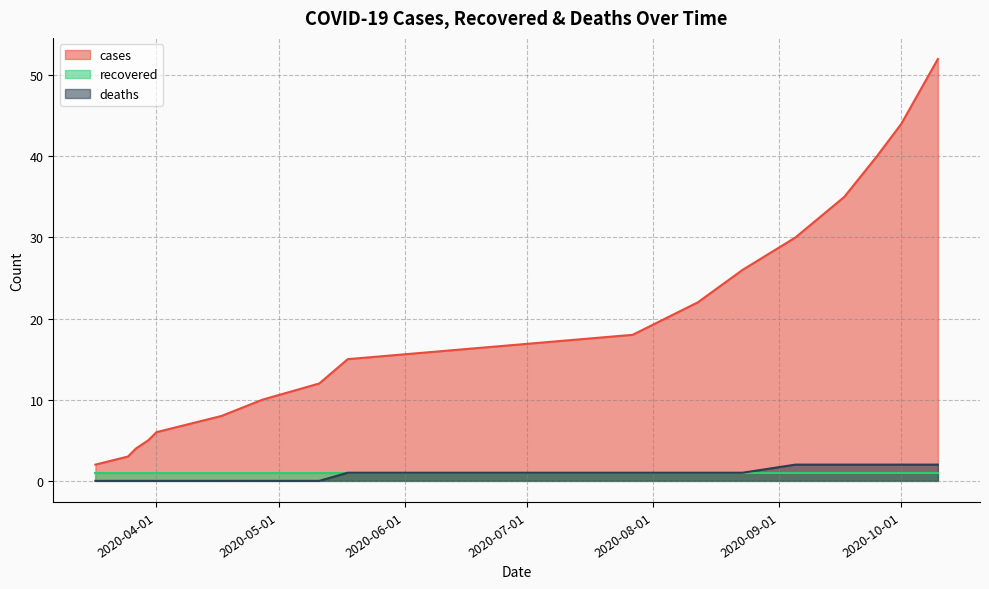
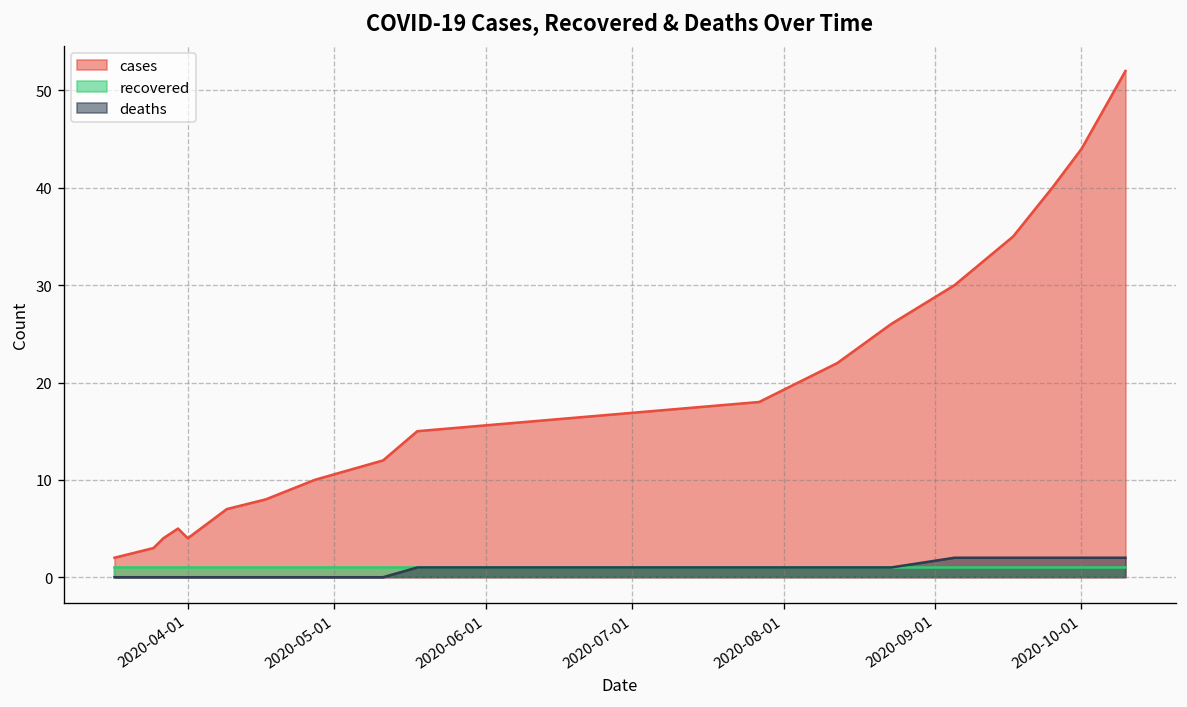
cases, 2020-04-01: 6 -> 4
